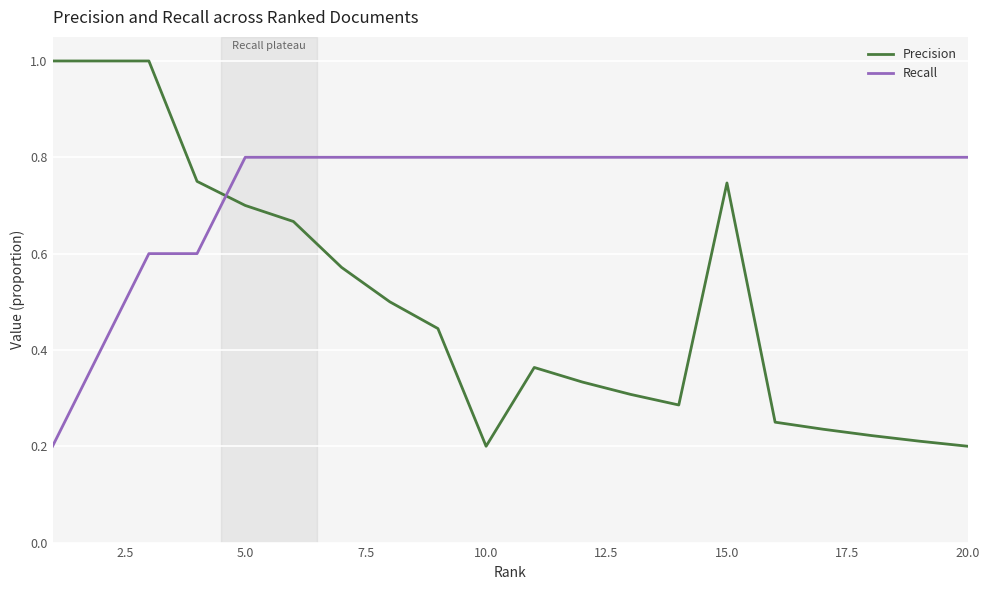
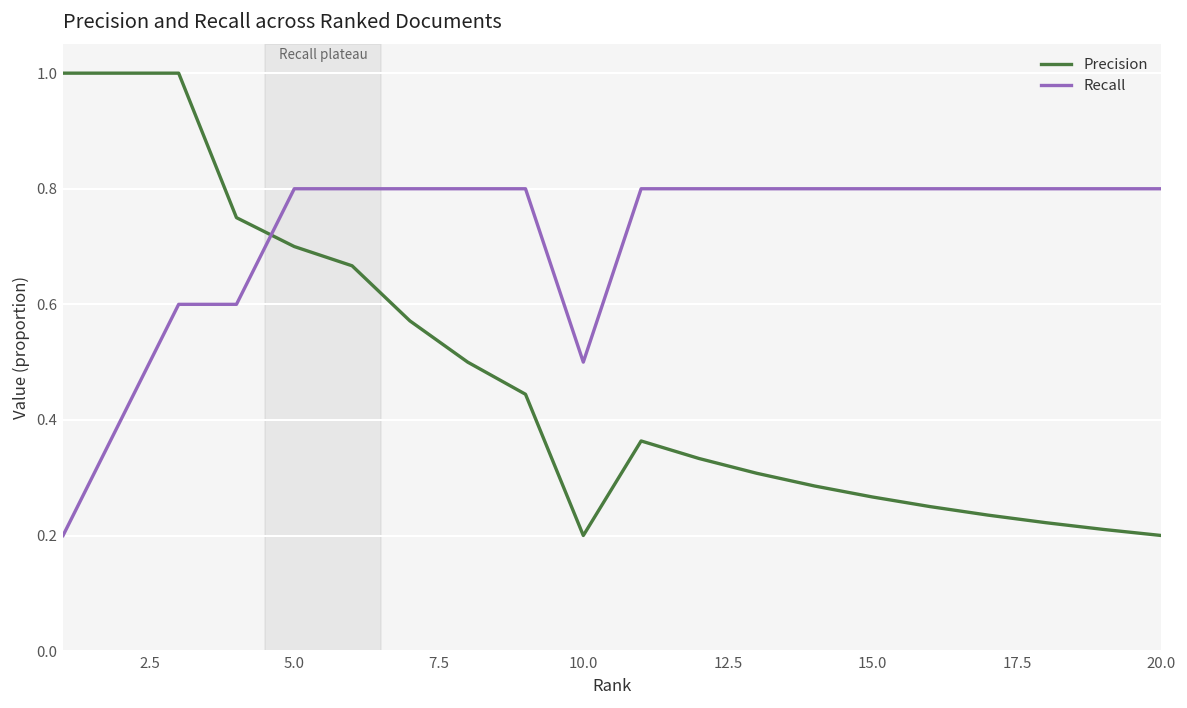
Recall, 10.0: 0.8 -> 0.5
Precision, 15.0: 0.75 -> 0.27
